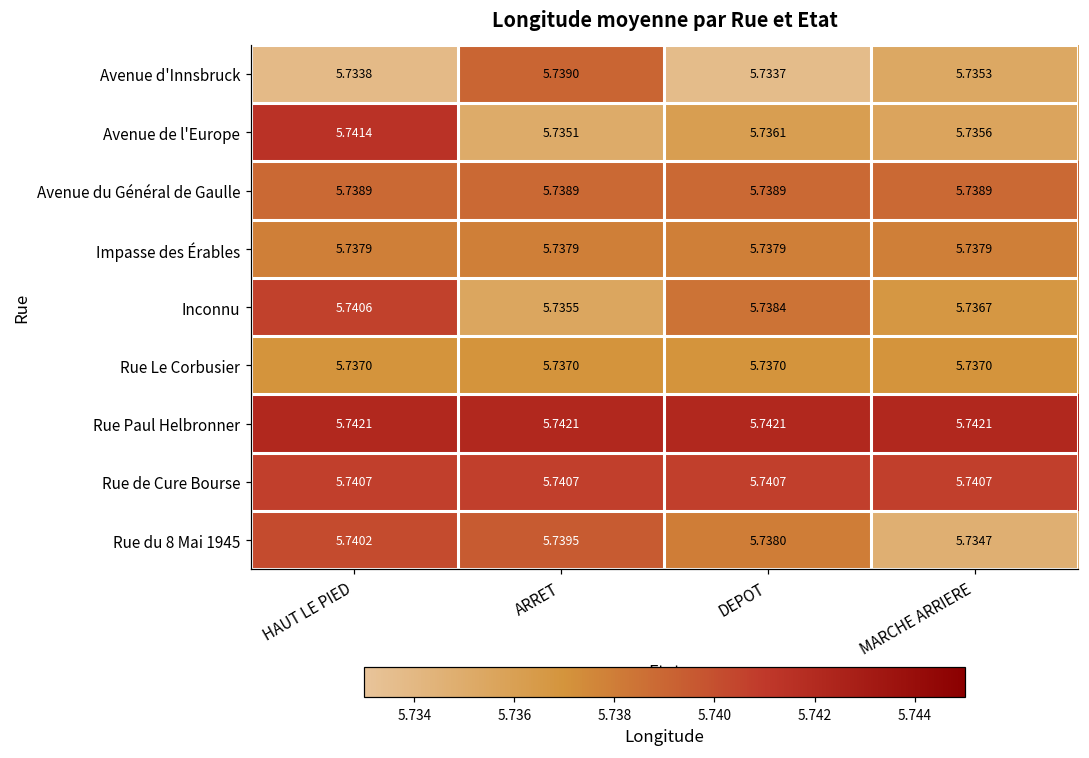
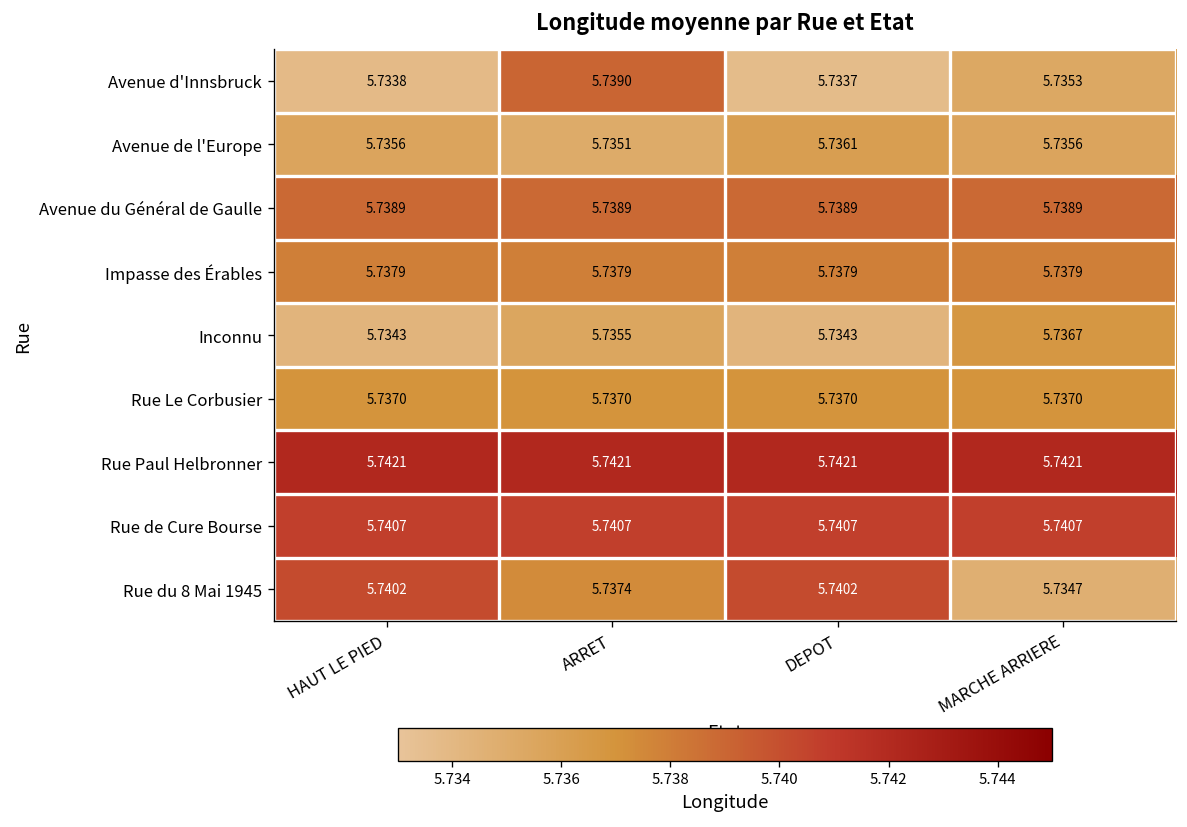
Avenue de l'Europe, HAUT LE PIED: 5.7414 -> 5.7356
Inconnu, HAUT LE PIED: 5.7406 -> 5.7343
Inconnu, DEPOT: 5.7384 -> 5.7343
Rue du 8 Mai 1945, ARRET: 5.7395 -> 5.7374
Rue du 8 Mai 1945, DEPOT: 5.7380 -> 5.7402
